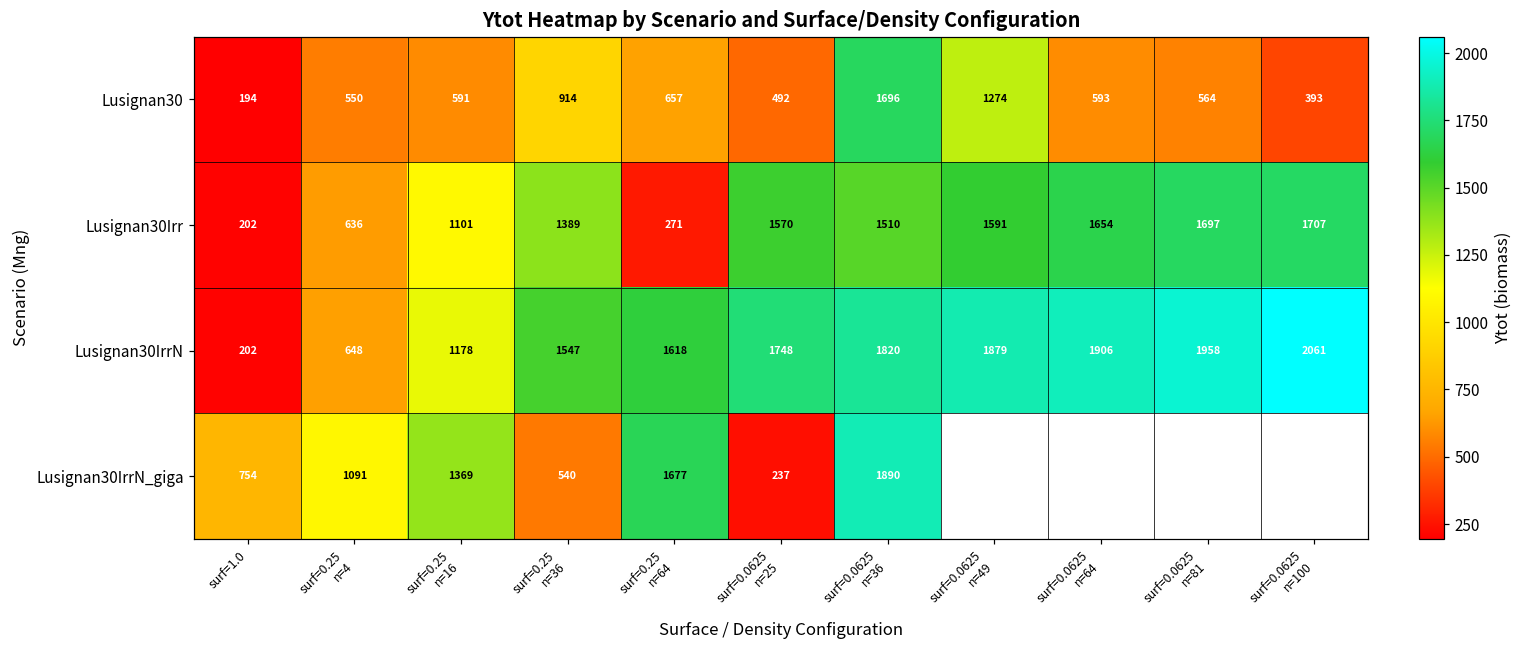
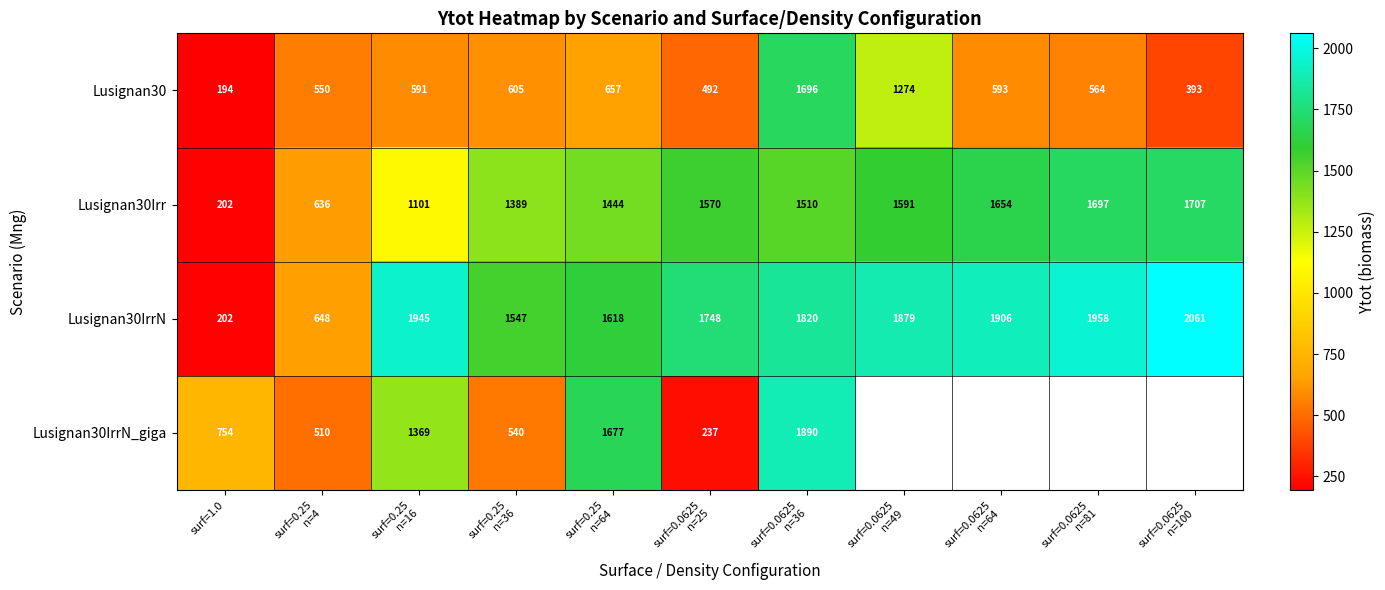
Lusignan30, surf=0.25 n=36: 914 -> 605
Lusignan30Irr, surf=0.25 n=64: 271 -> 1444
Lusignan30IrrN, surf=0.25 n=16: 1178 -> 1945
Lusignan30IrrN_giga, surf=0.25 n=4: 1091 -> 510
